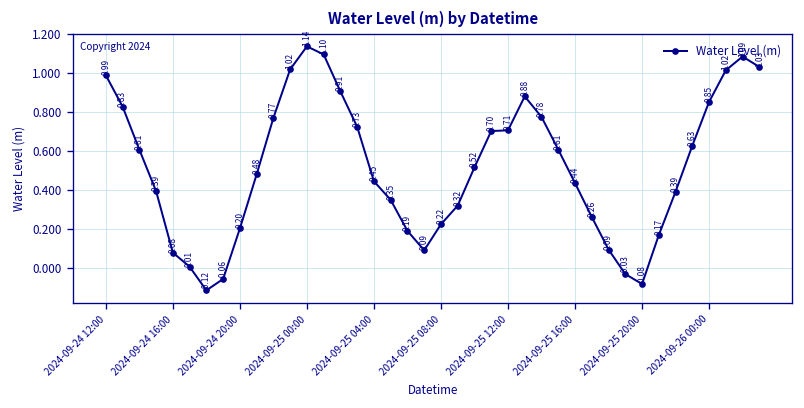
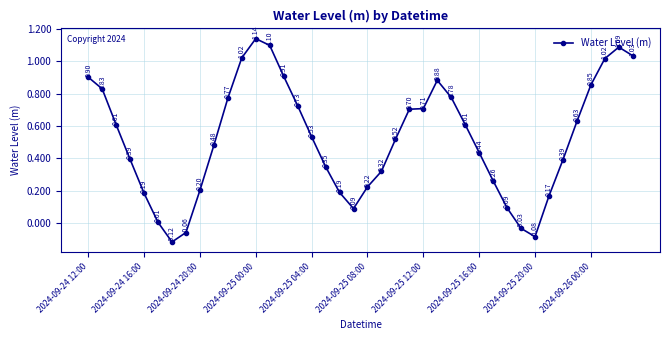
2024-09-24 12:00: 0.99 -> 0.90
2024-09-24 16:00: 0.08 -> 0.19
2024-09-25 04:00: 0.45 -> 0.53
